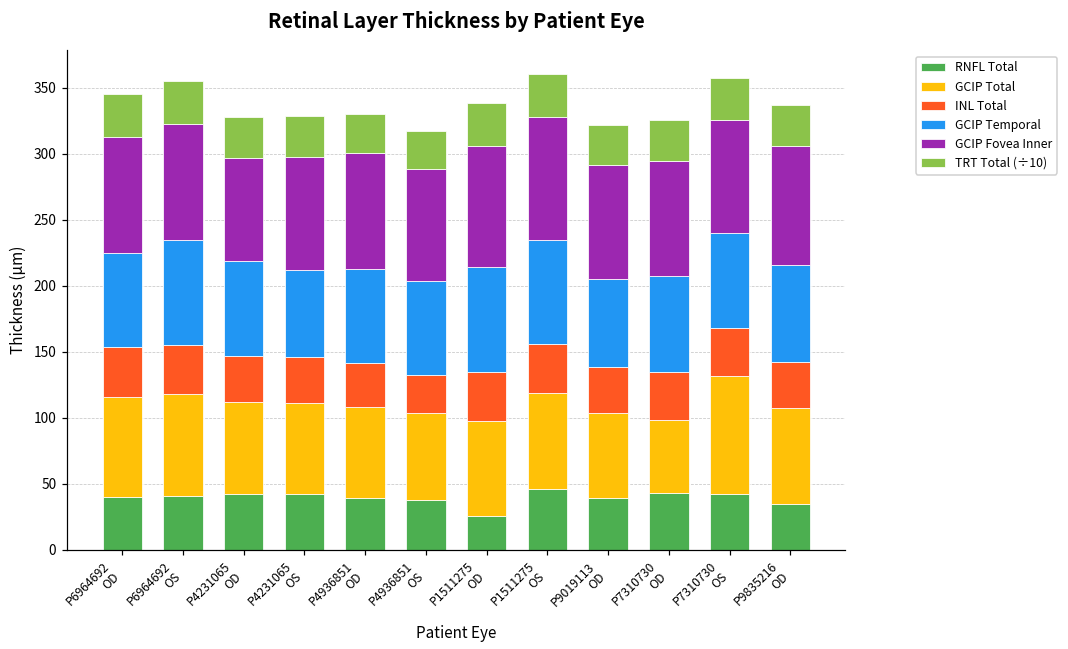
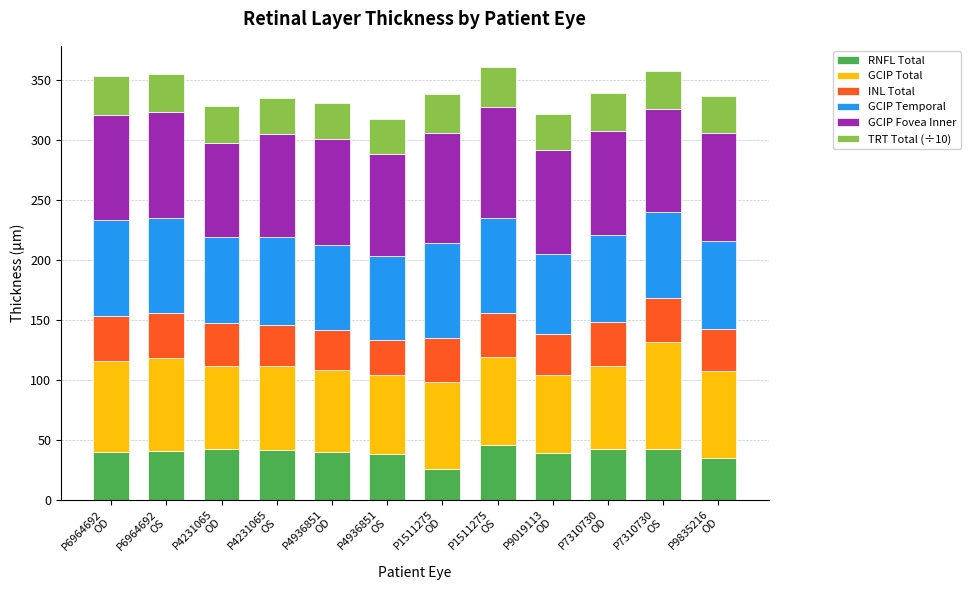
GCIP Temporal, P6964692 OD: 72 -> 80
GCIP Temporal, P4231065 OS: 66 -> 73
GCIP Total, P7310730 OD: 56 -> 69
